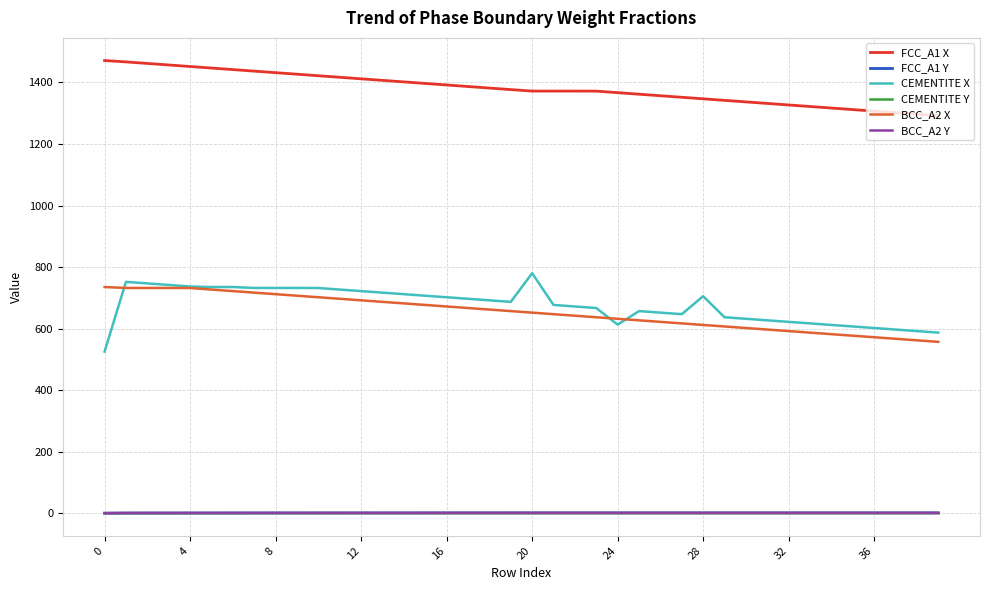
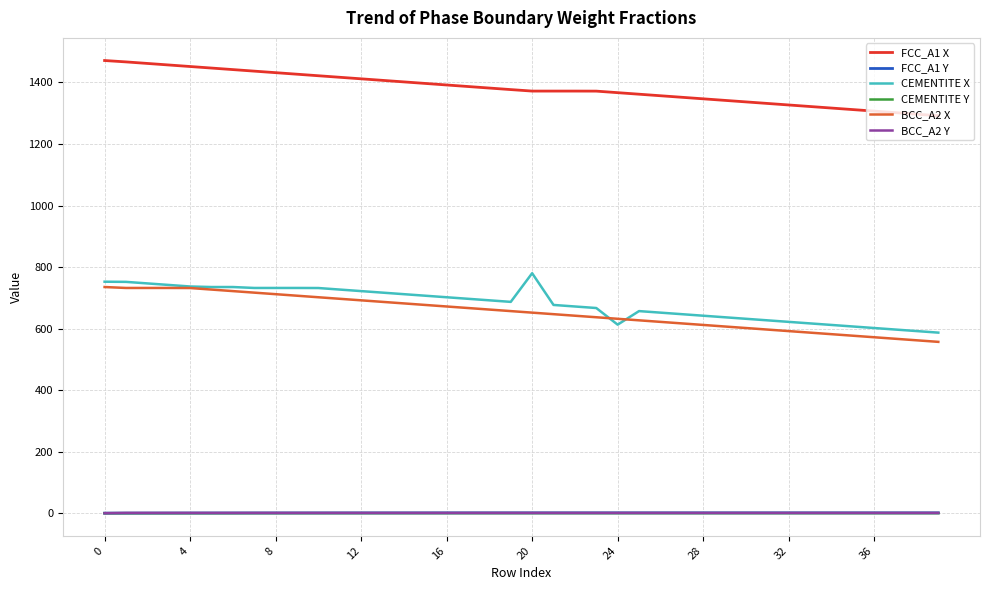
CEMENTITE X, 0: 530 -> 750
CEMENTITE X, 28: 710 -> 640
